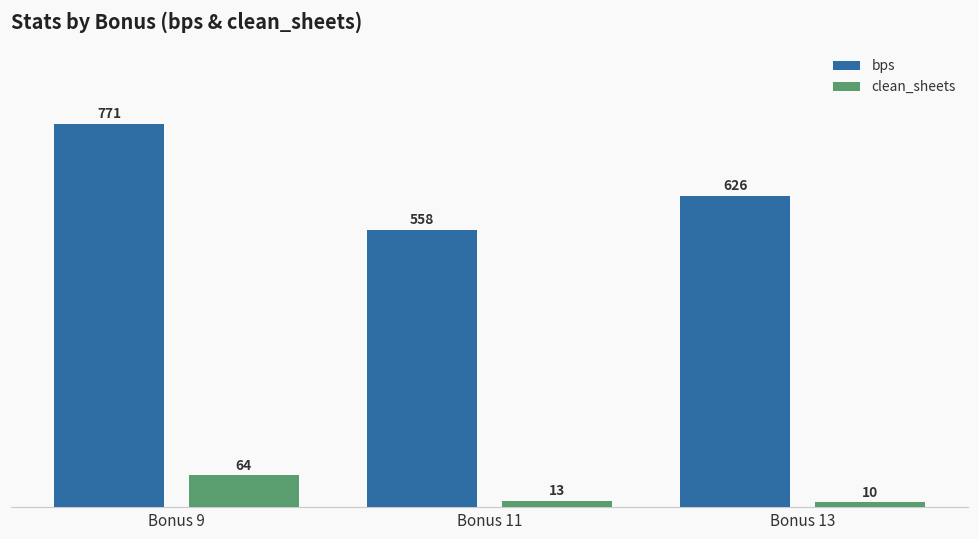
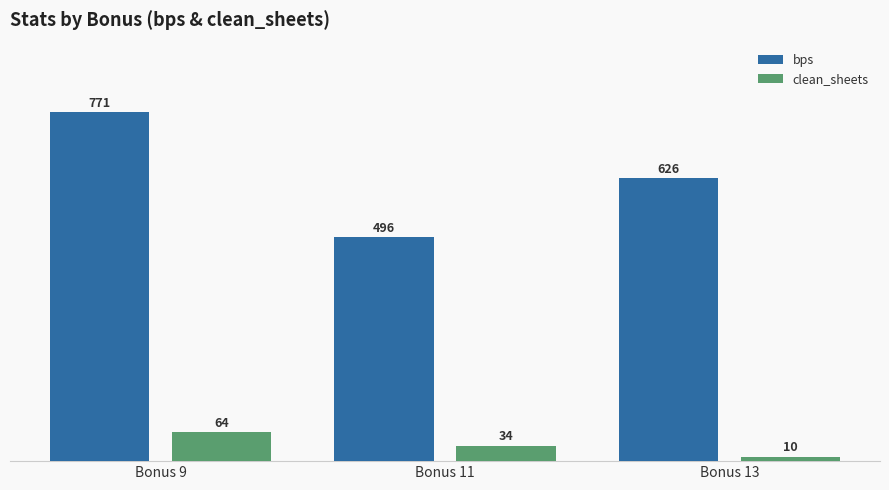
bps, Bonus 11: 558 -> 496
clean_sheets, Bonus 11: 13 -> 34
